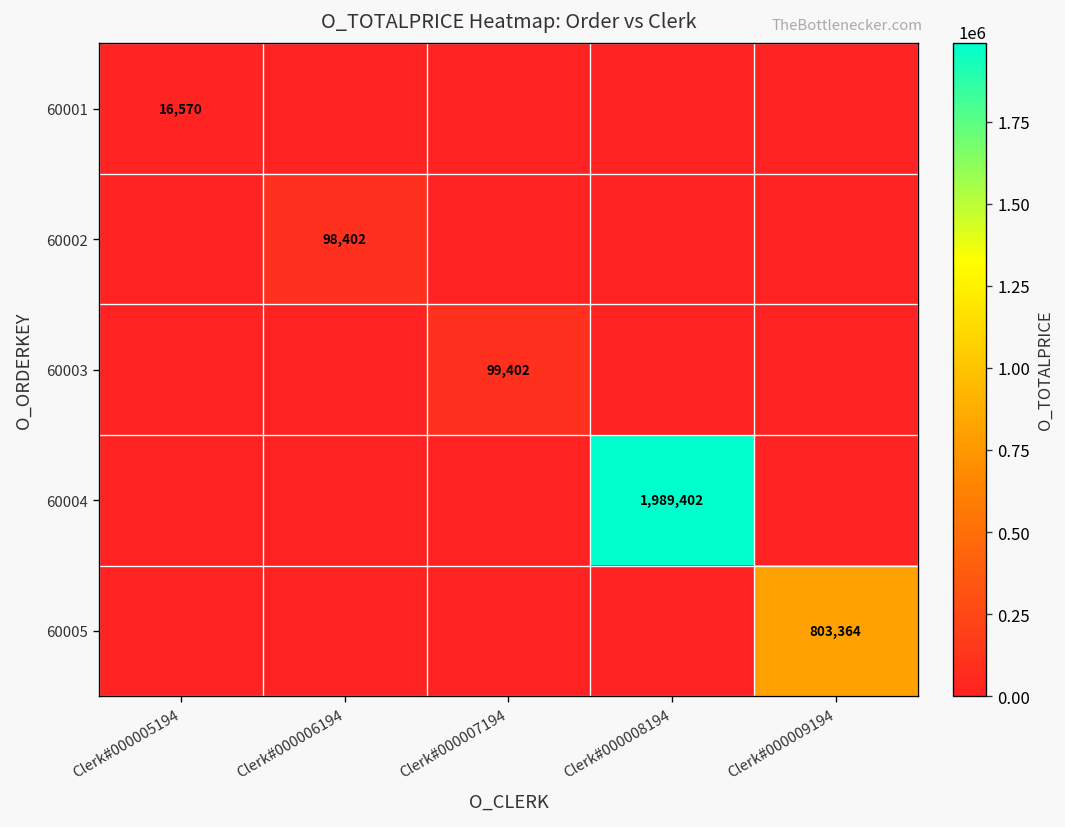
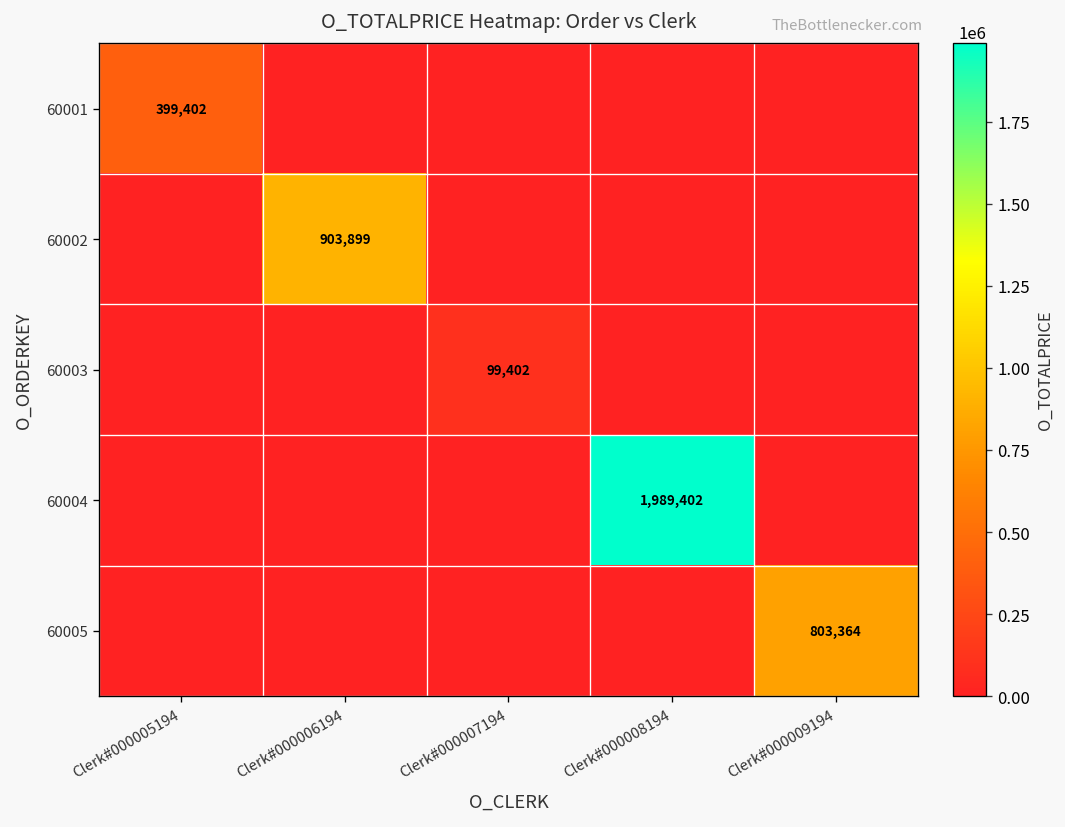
60001, Clerk#000005194: 16,570 -> 399,402
60002, Clerk#000006194: 98,402 -> 903,899
